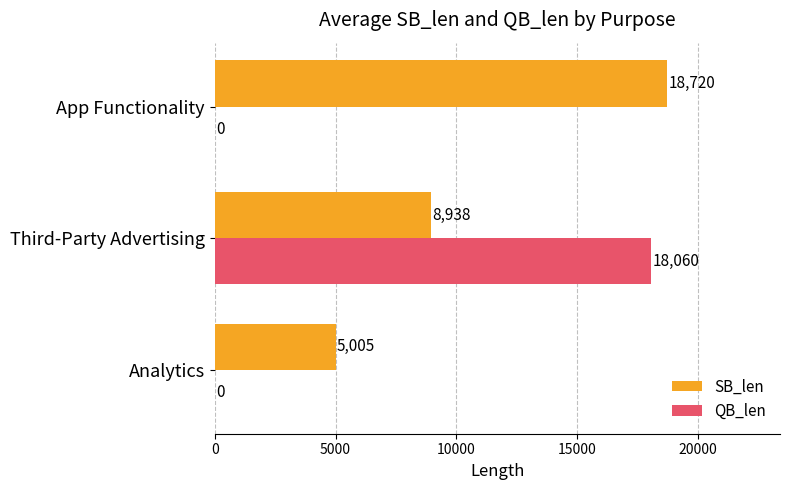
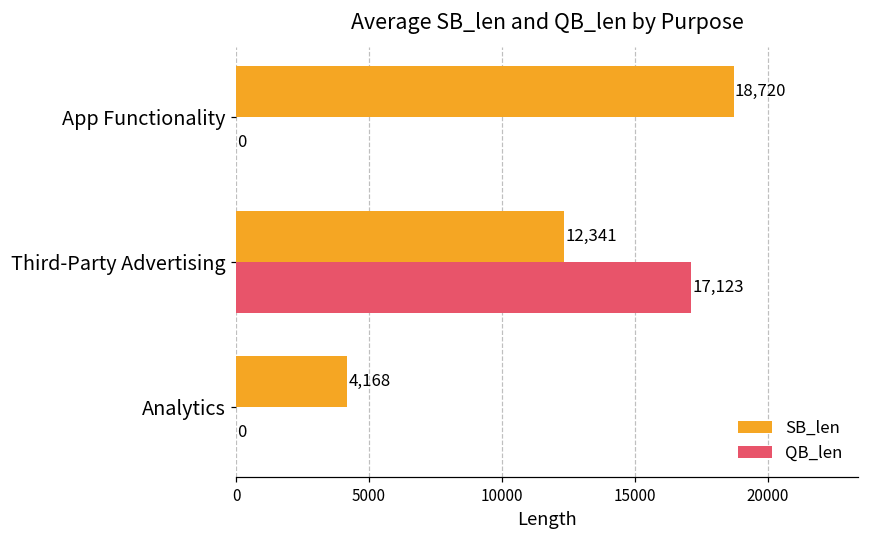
SB_len, Third-Party Advertising: 8,938 -> 12,341
QB_len, Third-Party Advertising: 18,060 -> 17,123
SB_len, Analytics: 5,005 -> 4,168
